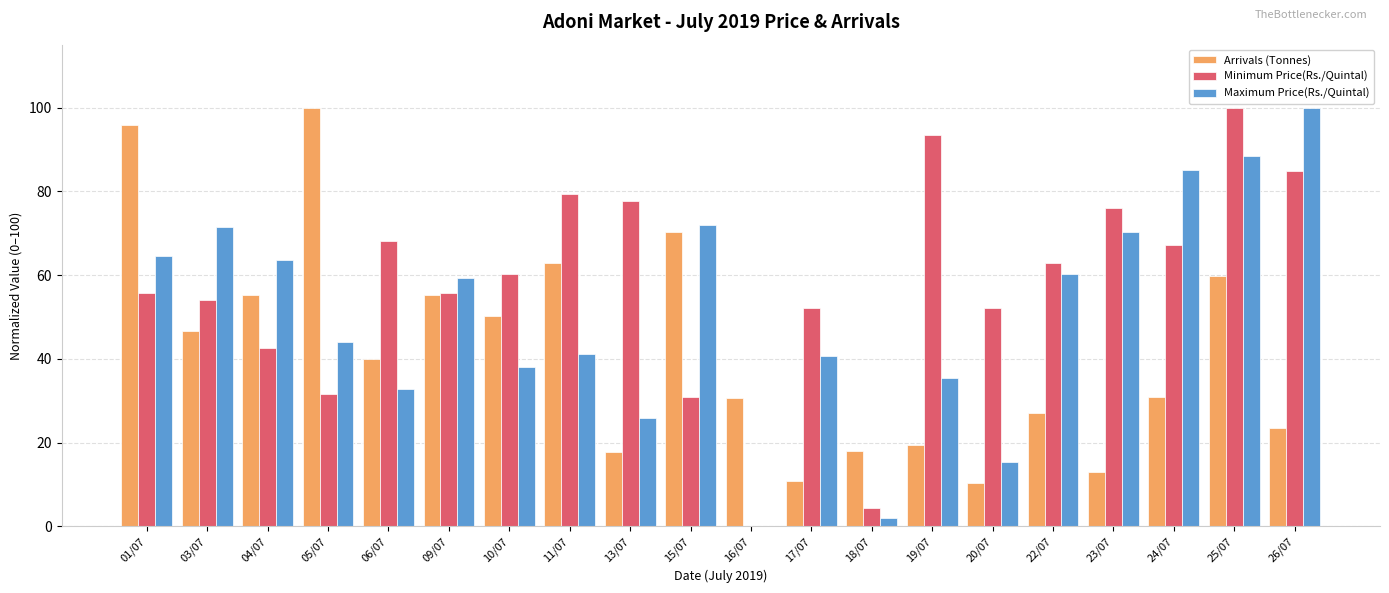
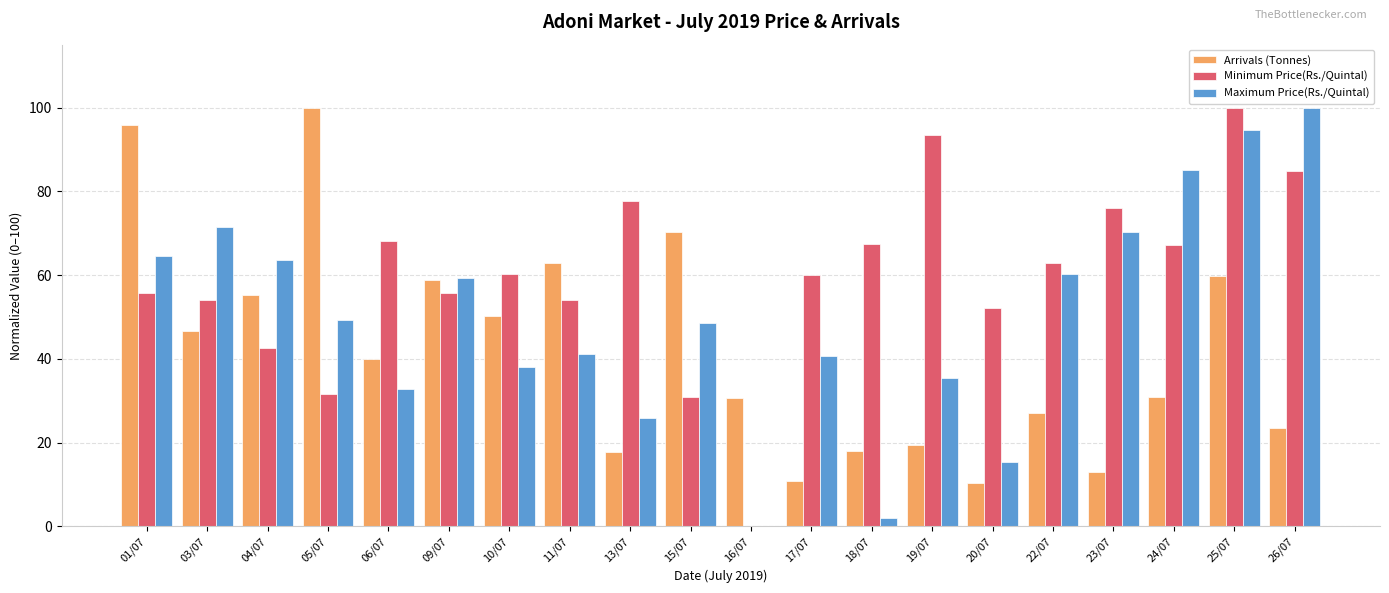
Maximum Price(Rs./Quintal), 05/07: 44 -> 49
Arrivals (Tonnes), 09/07: 55 -> 59
Minimum Price(Rs./Quintal), 11/07: 79 -> 54
Maximum Price(Rs./Quintal), 15/07: 72 -> 49
Minimum Price(Rs./Quintal), 17/07: 52 -> 60
Minimum Price(Rs./Quintal), 18/07: 4 -> 67
Maximum Price(Rs./Quintal), 25/07: 88 -> 95
